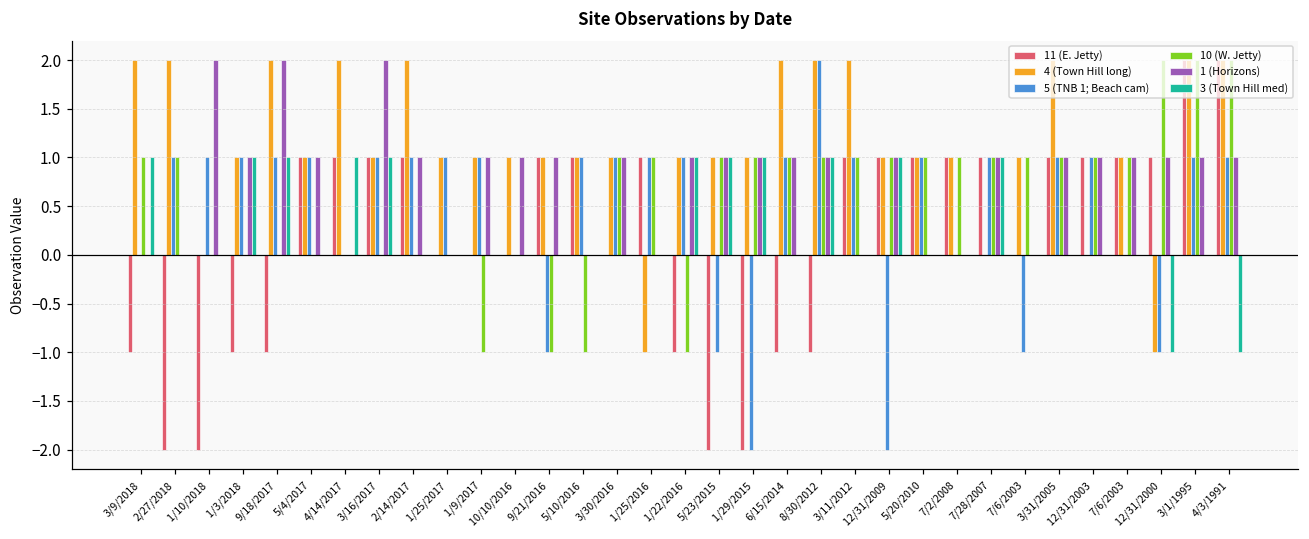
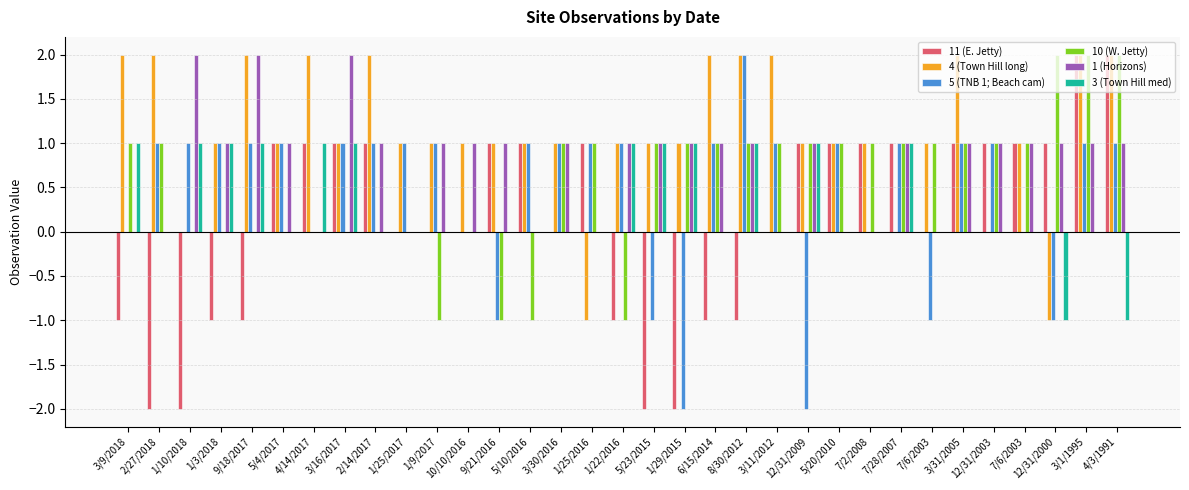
3 (Town Hill med), 1/10/2018: 0 -> 1
11 (E. Jetty), 3/11/2012: 1 -> 0
